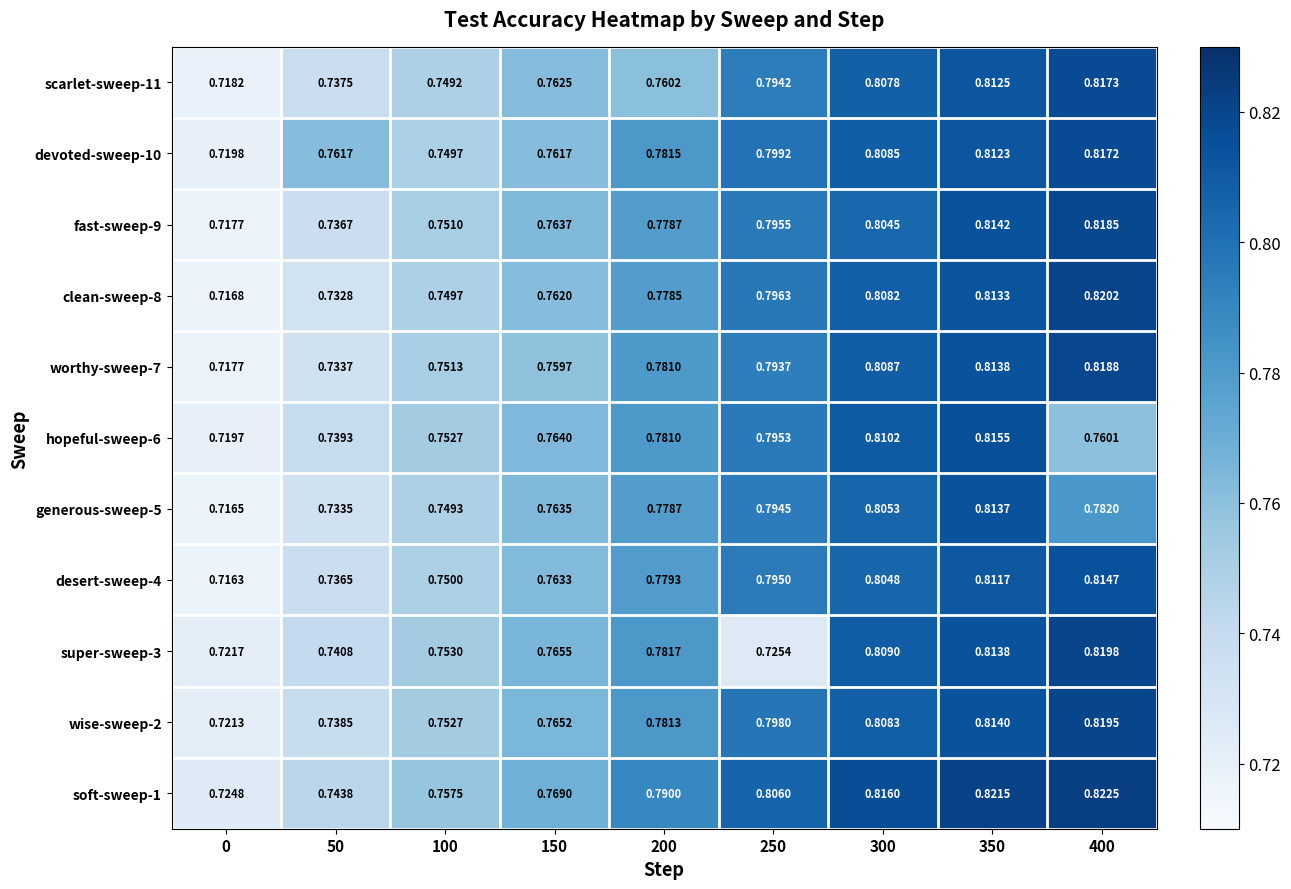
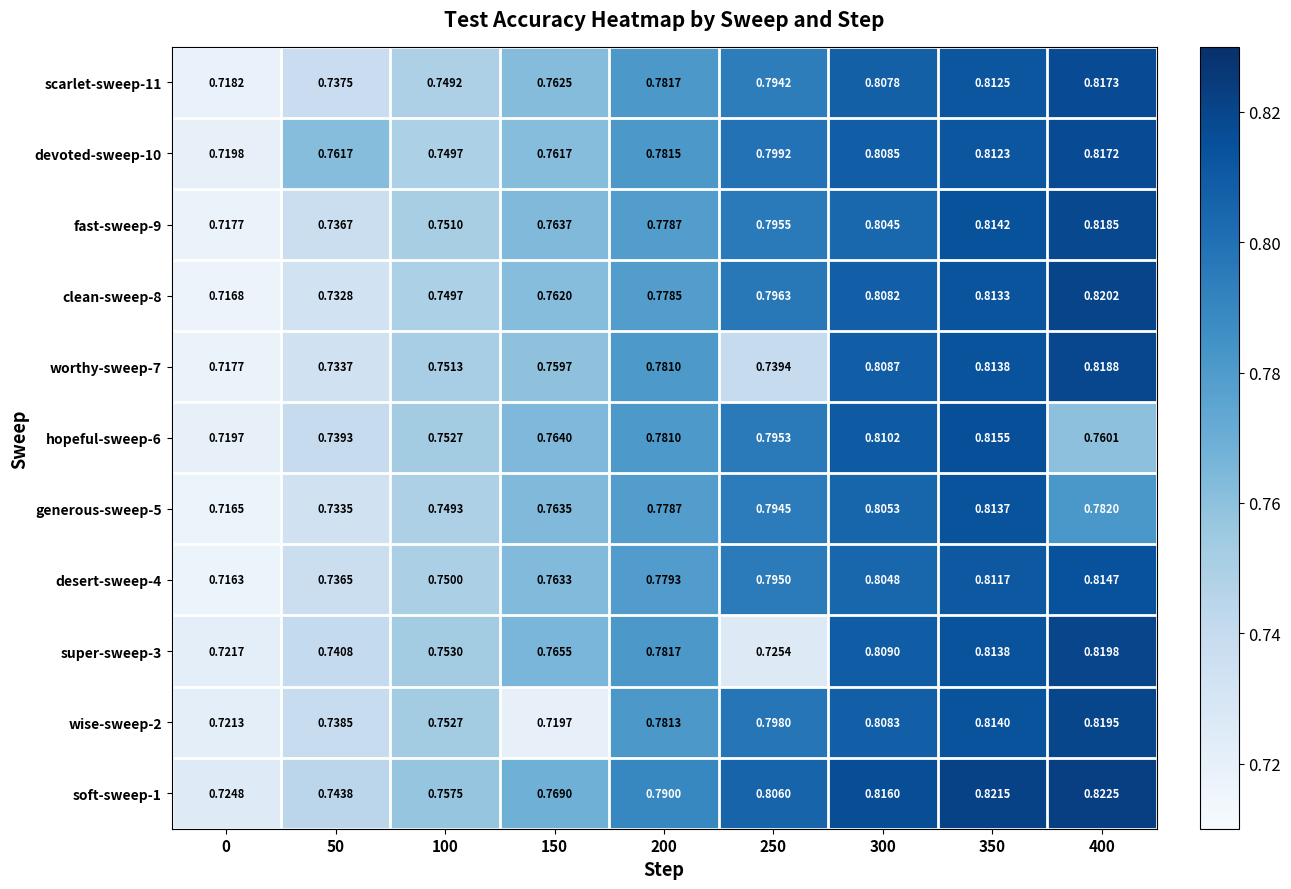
scarlet-sweep-11, 200: 0.7602 -> 0.7817
worthy-sweep-7, 250: 0.7937 -> 0.7394
wise-sweep-2, 150: 0.7652 -> 0.7197
